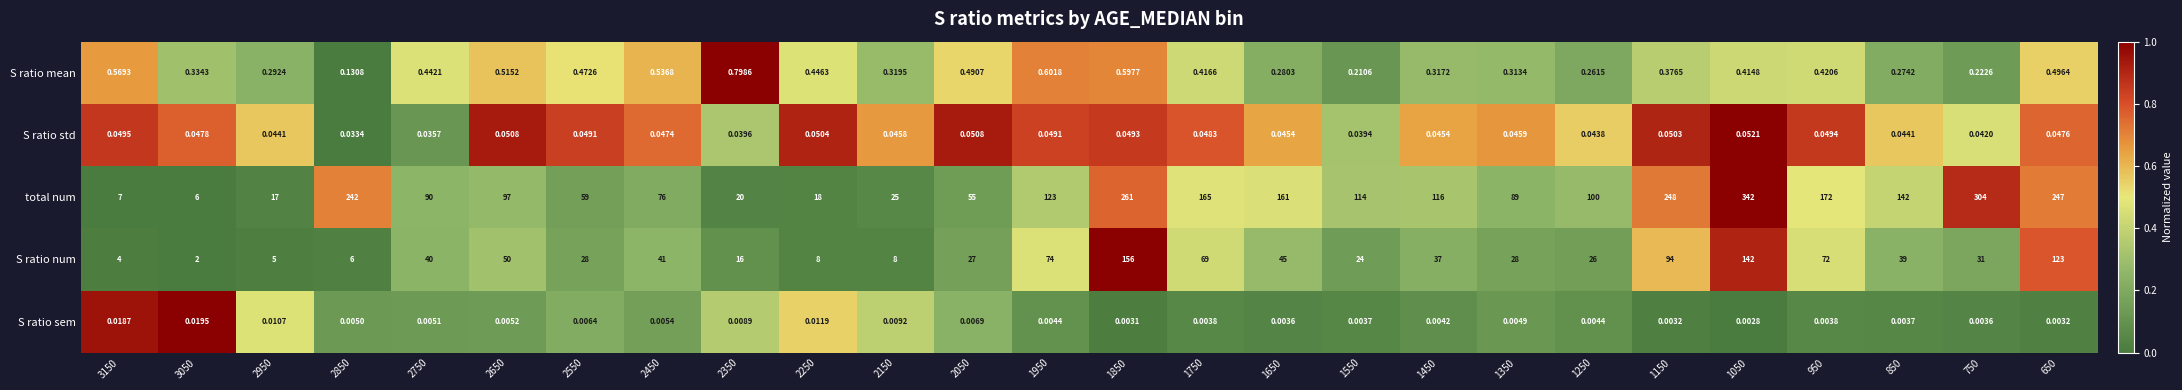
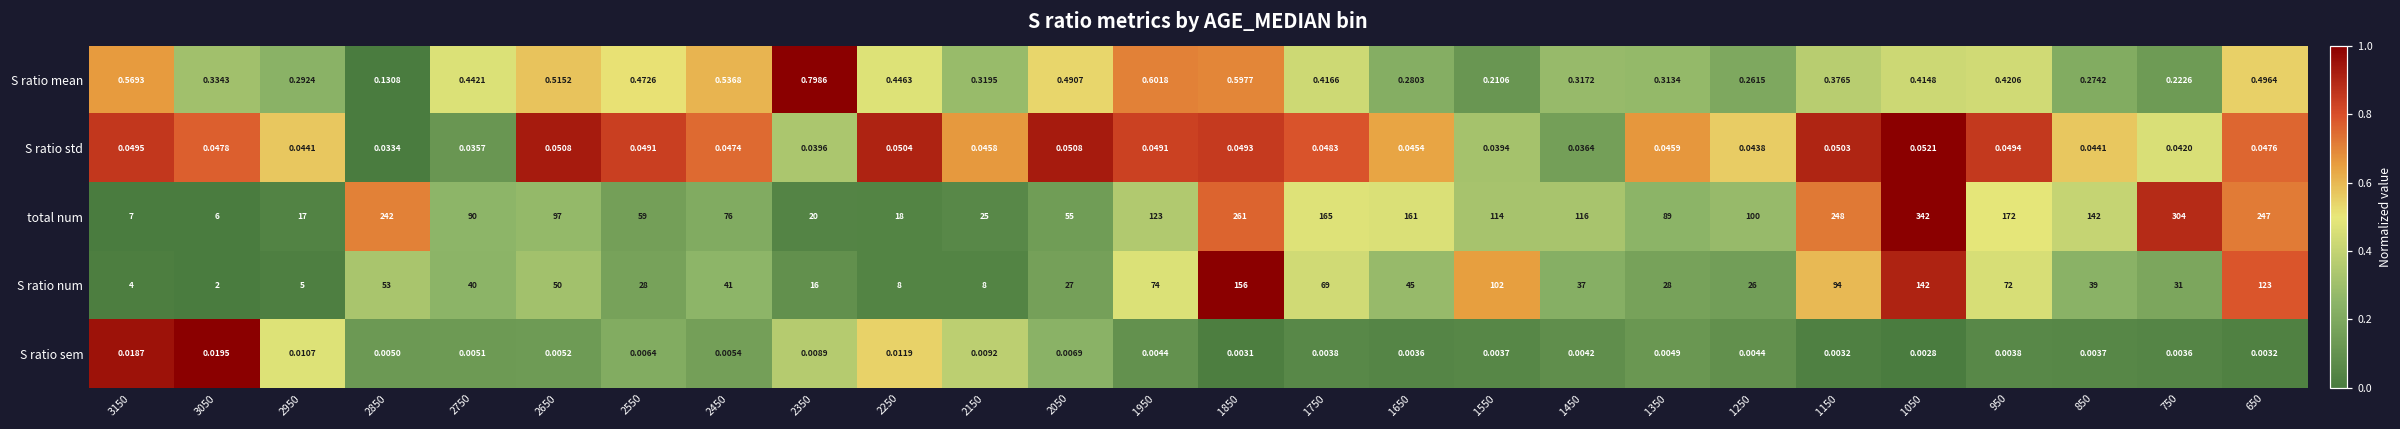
S ratio std, 1450: 0.0454 -> 0.0364
S ratio num, 2850: 6 -> 53
S ratio num, 1550: 24 -> 102
